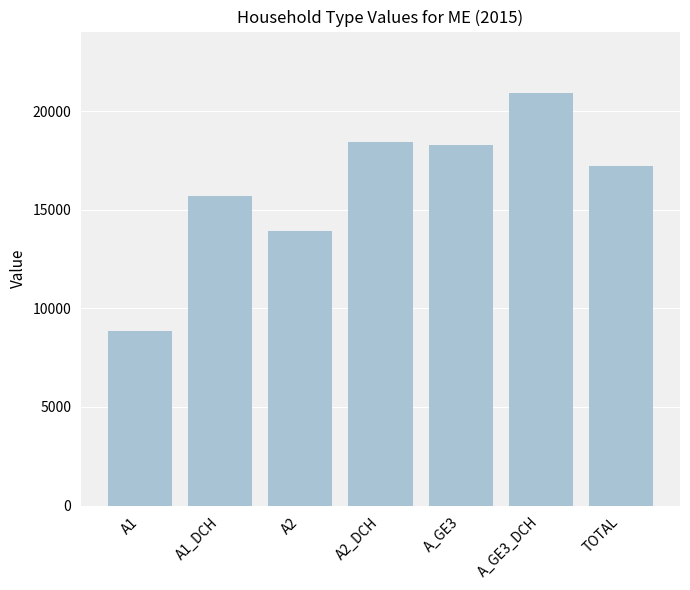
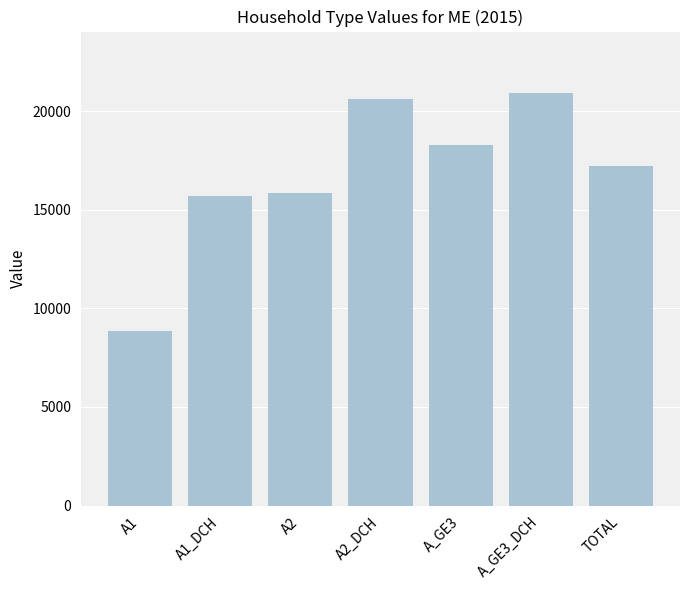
A2: 13900 -> 15800
A2_DCH: 18500 -> 20600
